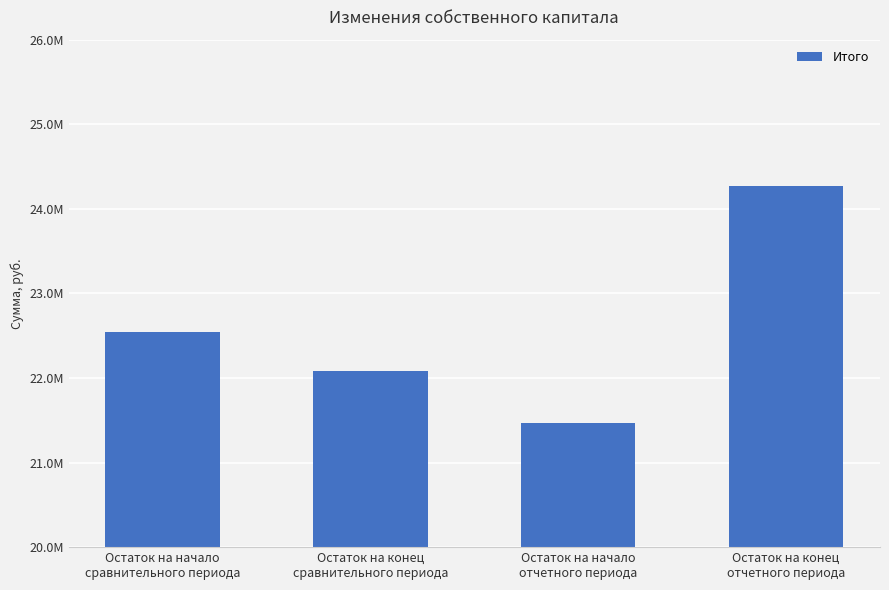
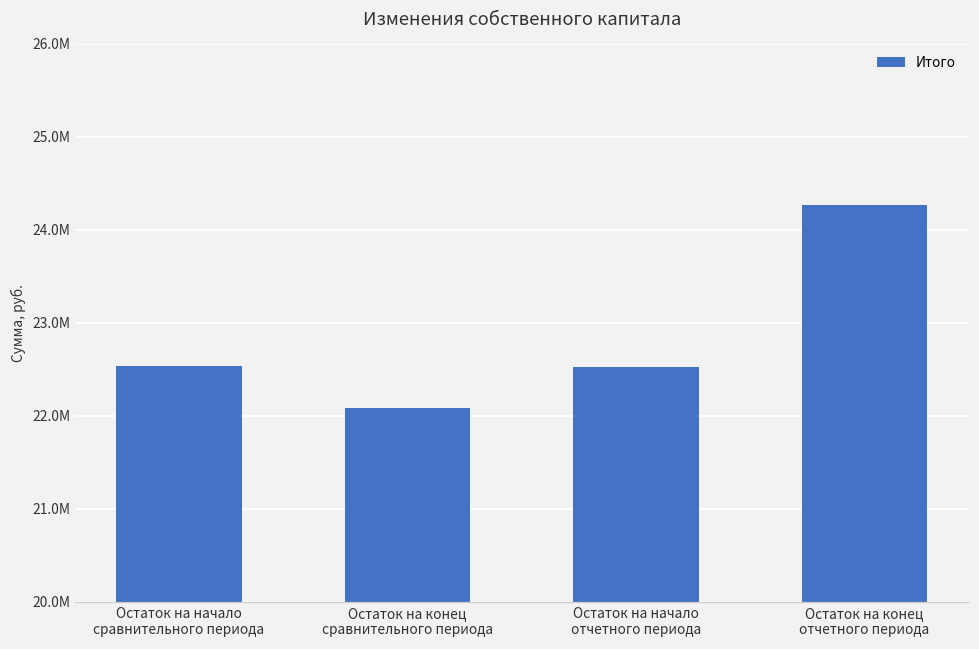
Остаток на начало отчетного периода: 21500000 -> 22500000
